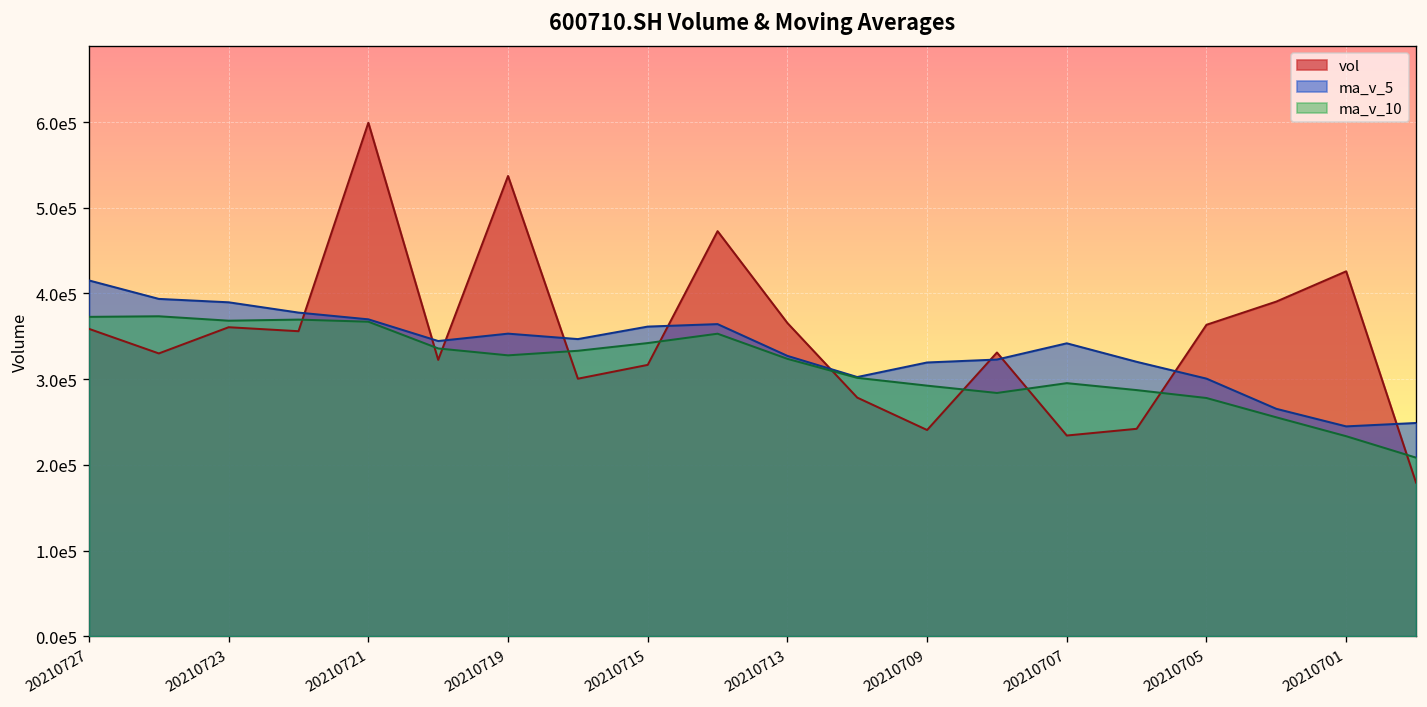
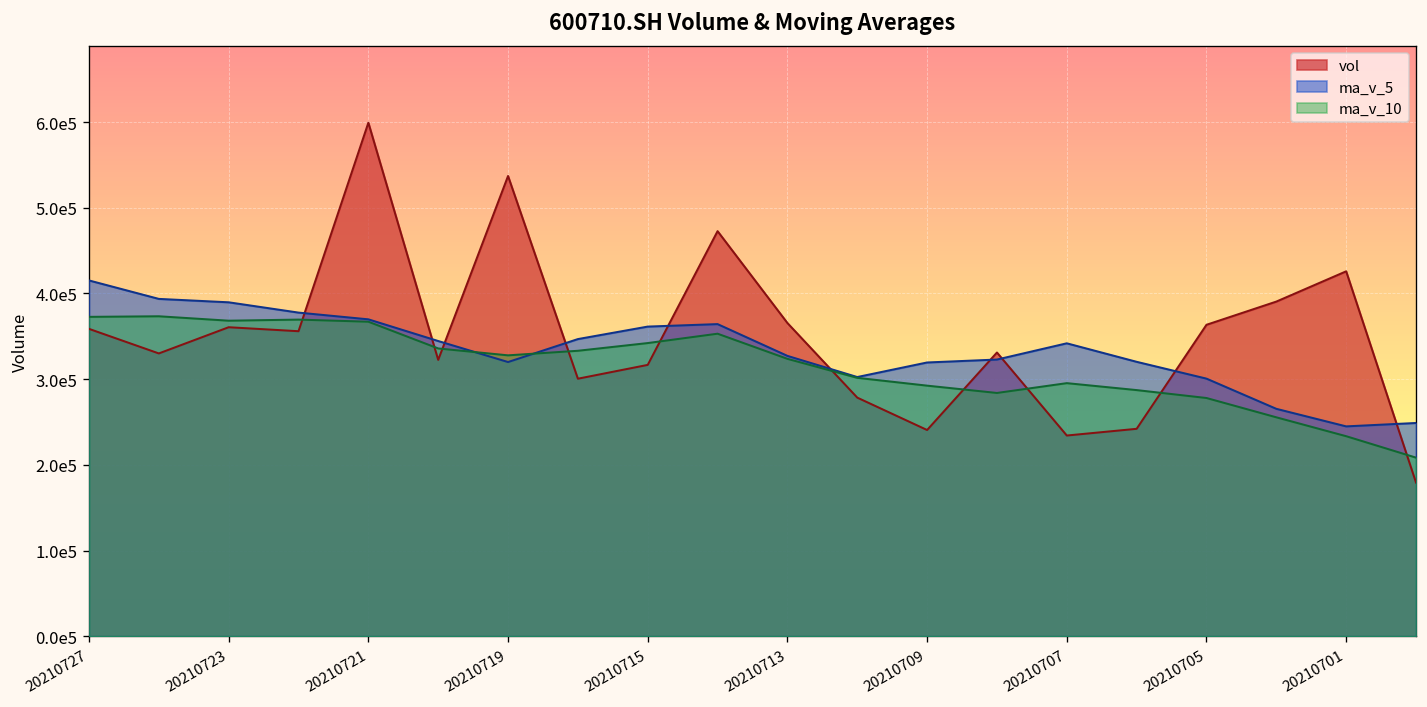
ma_v_5, 20210719: 350000 -> 320000
